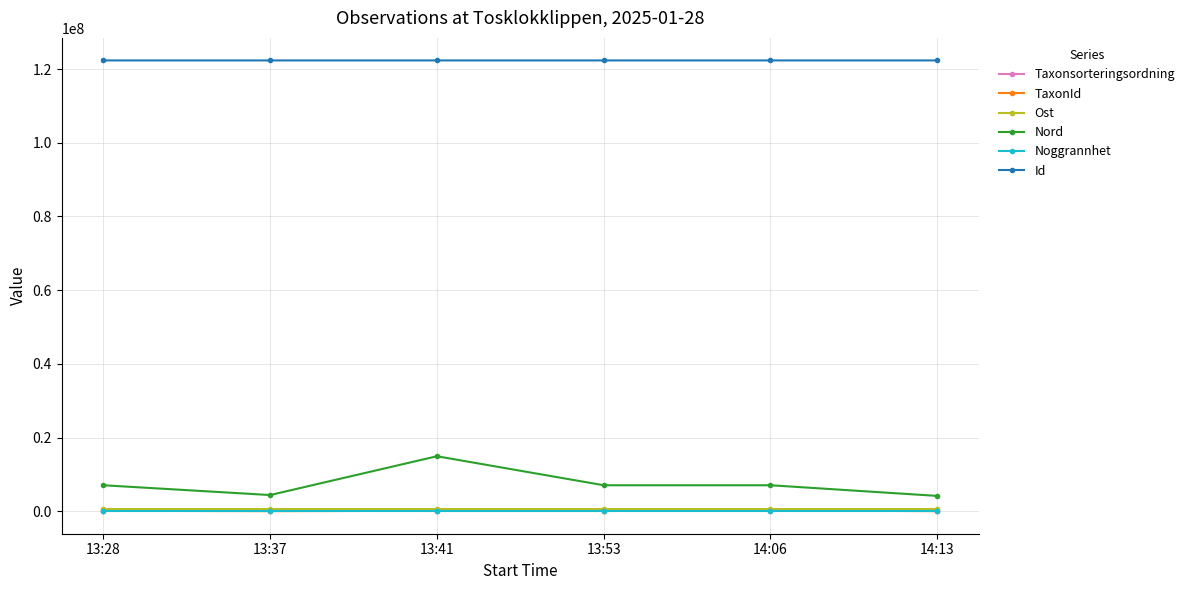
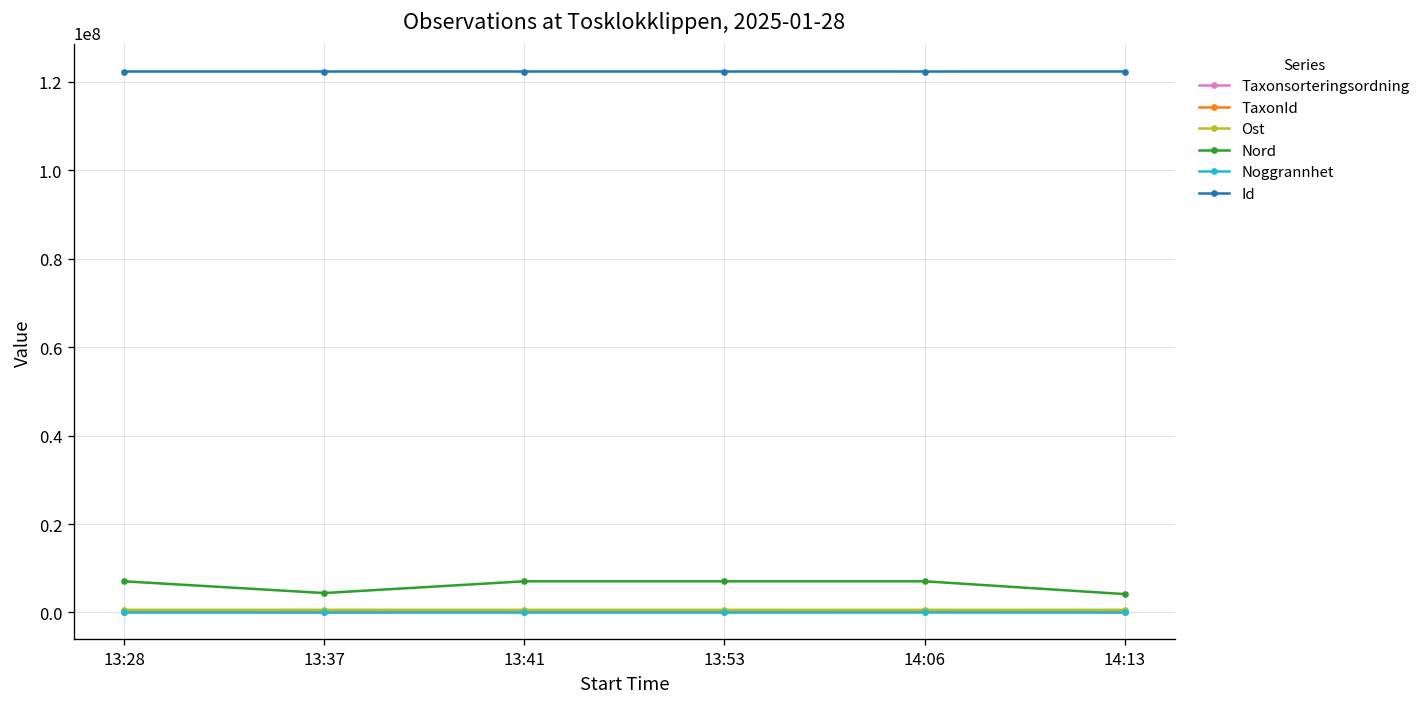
Nord, 13:41: 15000000 -> 7000000
